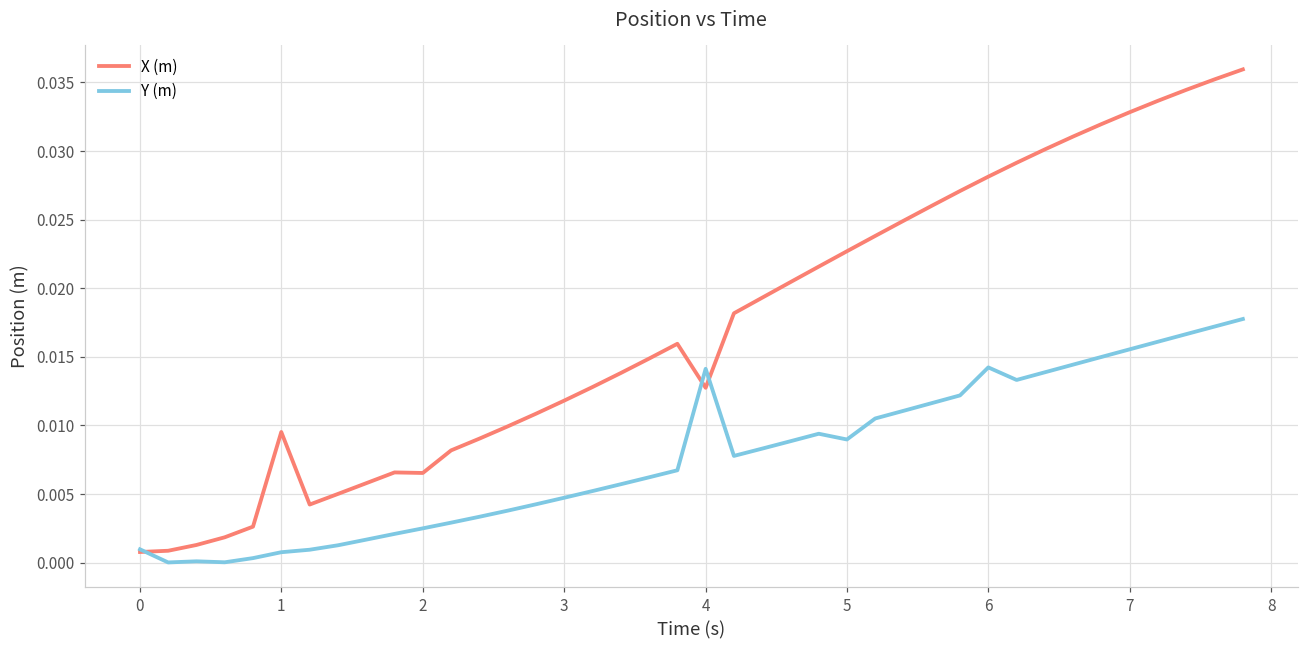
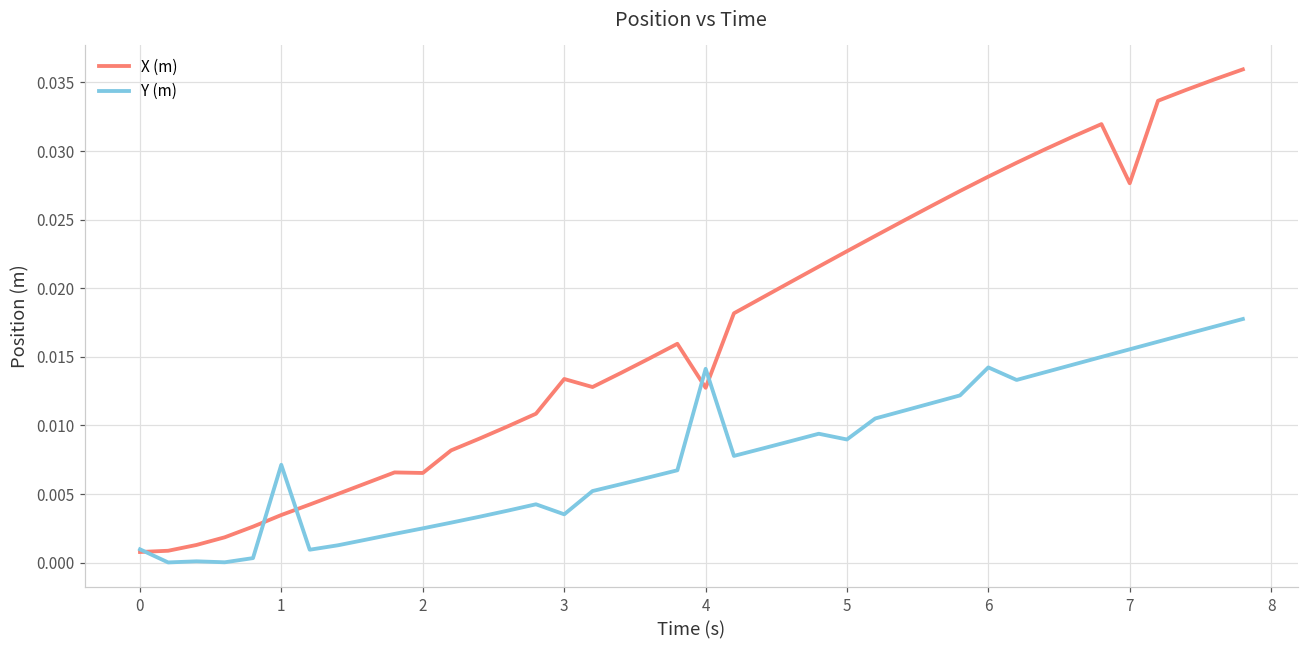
X (m), 1: 0.0095 -> 0.0035
Y (m), 1: 0.0008 -> 0.0071
X (m), 3: 0.0118 -> 0.0134
Y (m), 3: 0.0047 -> 0.0035
X (m), 7: 0.0328 -> 0.0277
